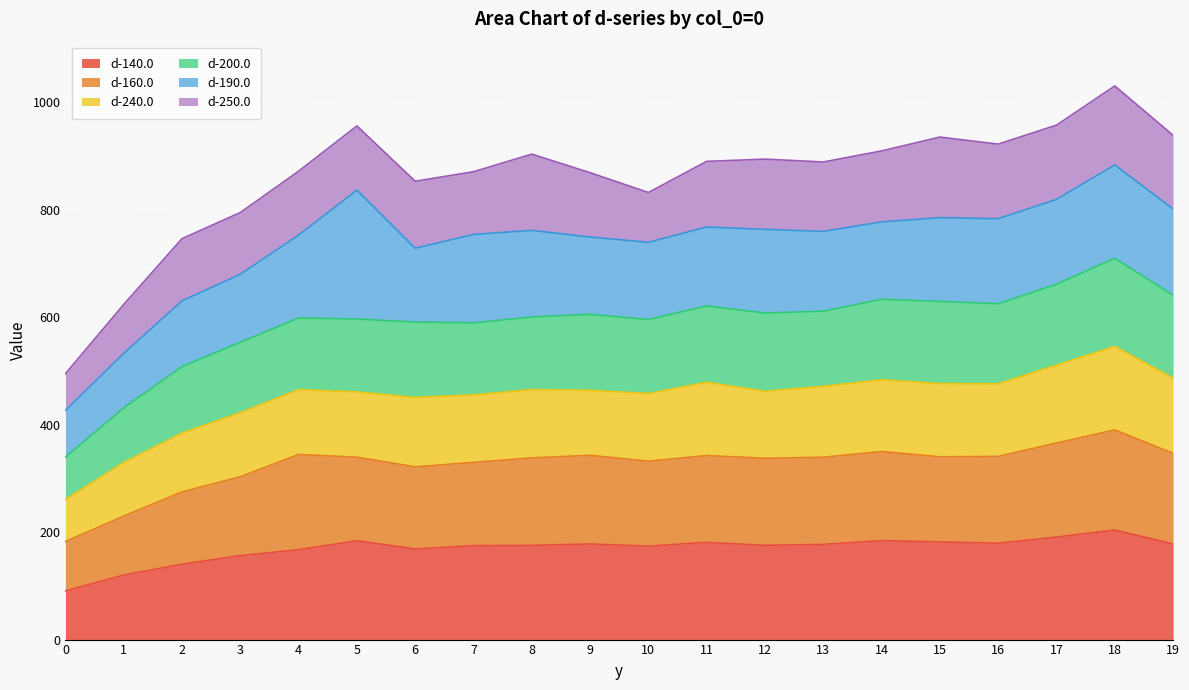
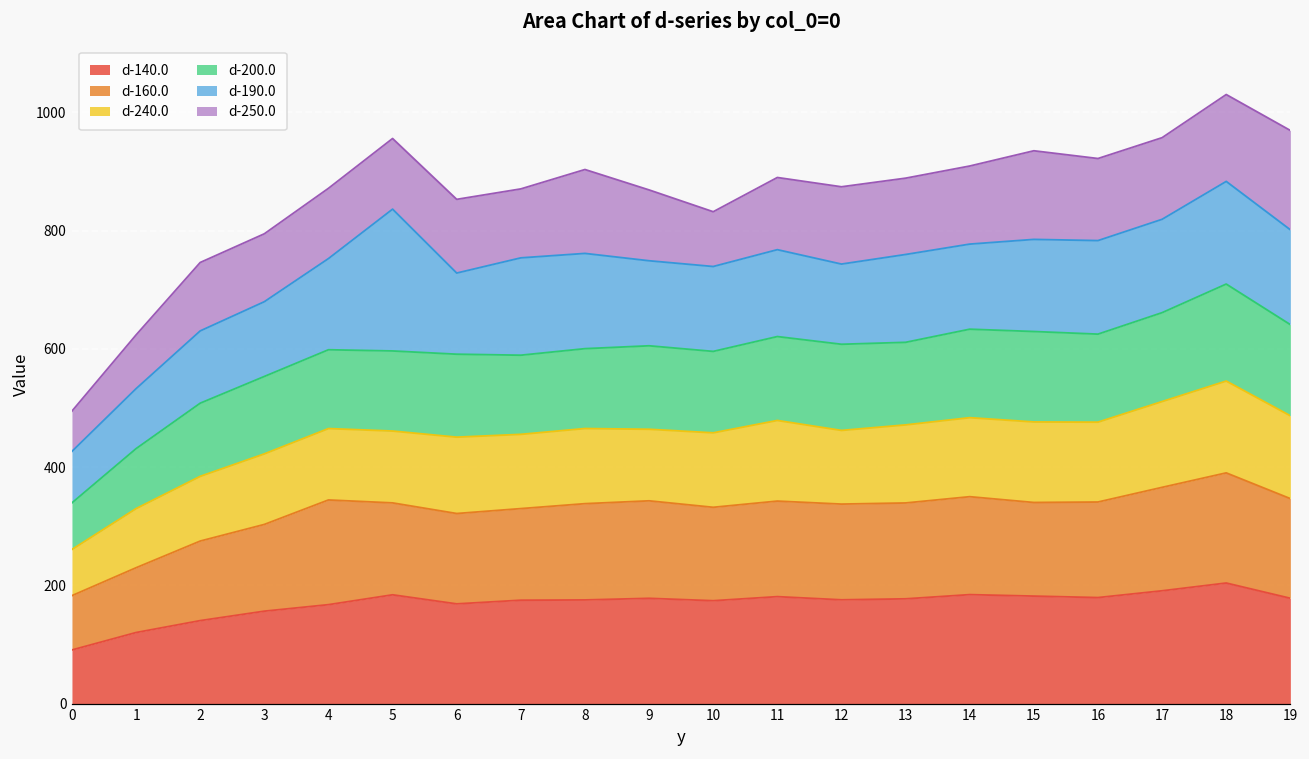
d-190.0, 12: 160 -> 140
d-250.0, 19: 140 -> 170
